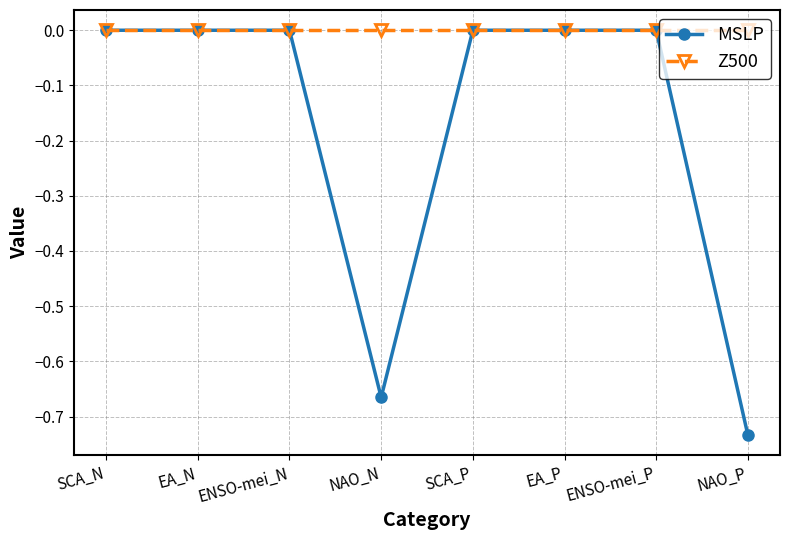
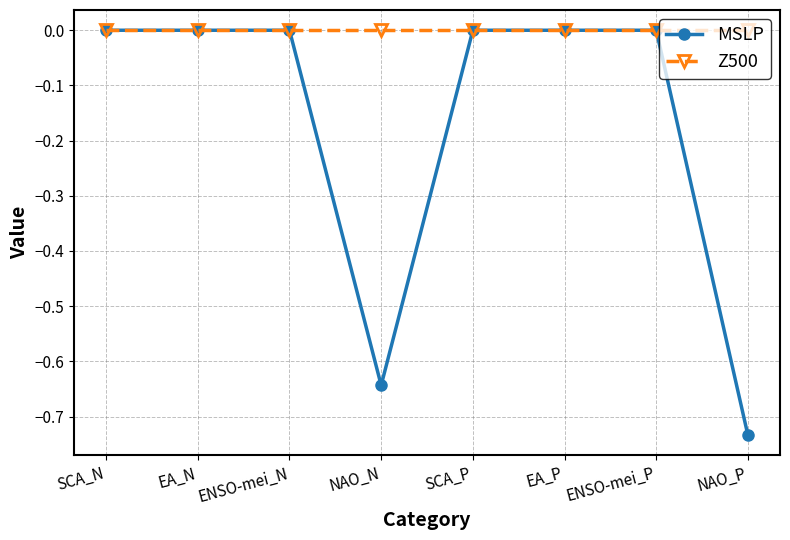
MSLP, NAO_N: -0.67 -> -0.64
